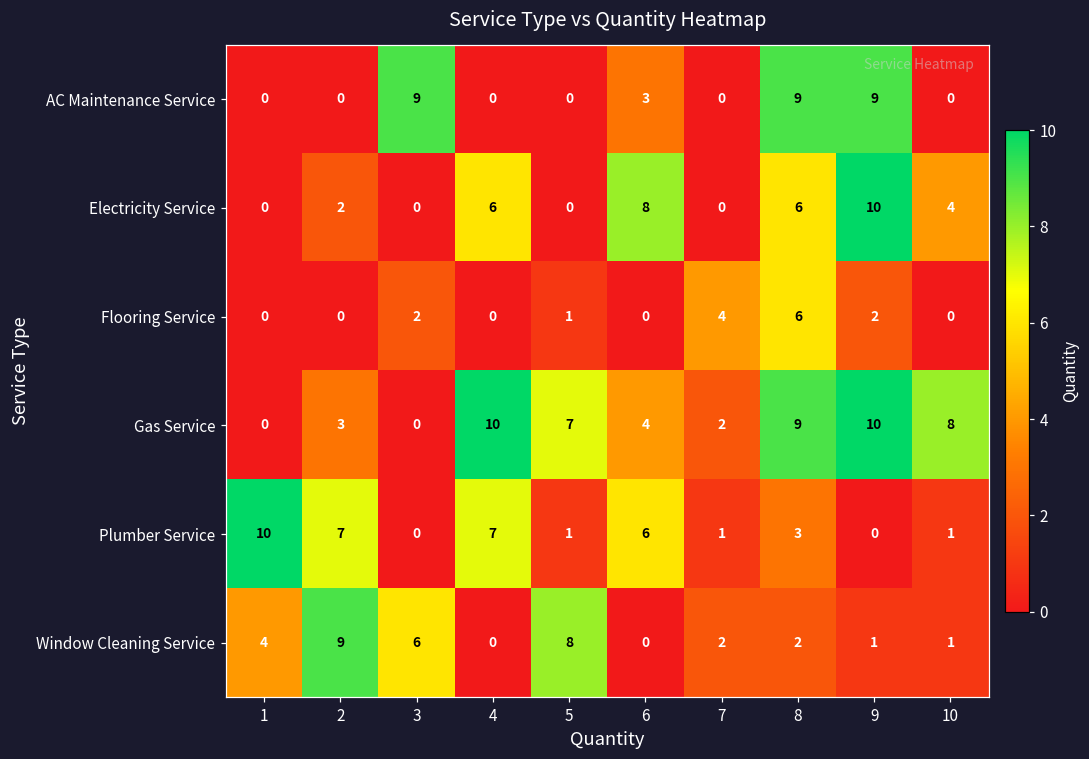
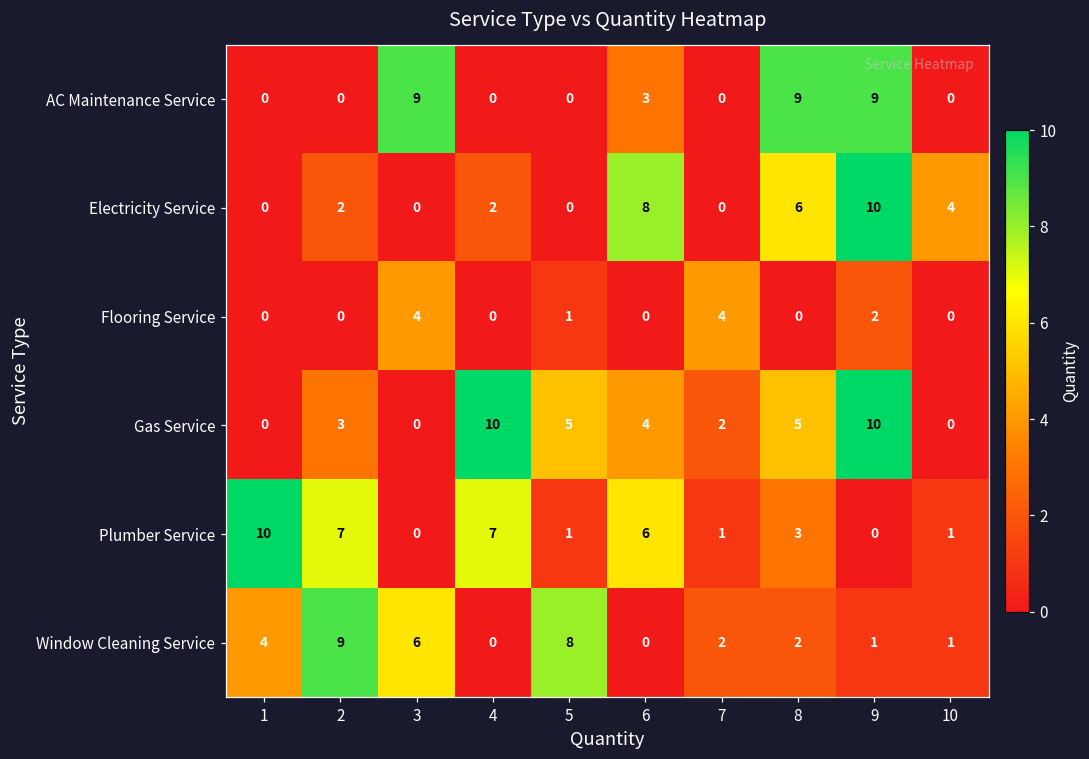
Electricity Service, 4: 6 -> 2
Flooring Service, 3: 2 -> 4
Flooring Service, 8: 6 -> 0
Gas Service, 5: 7 -> 5
Gas Service, 8: 9 -> 5
Gas Service, 10: 8 -> 0
